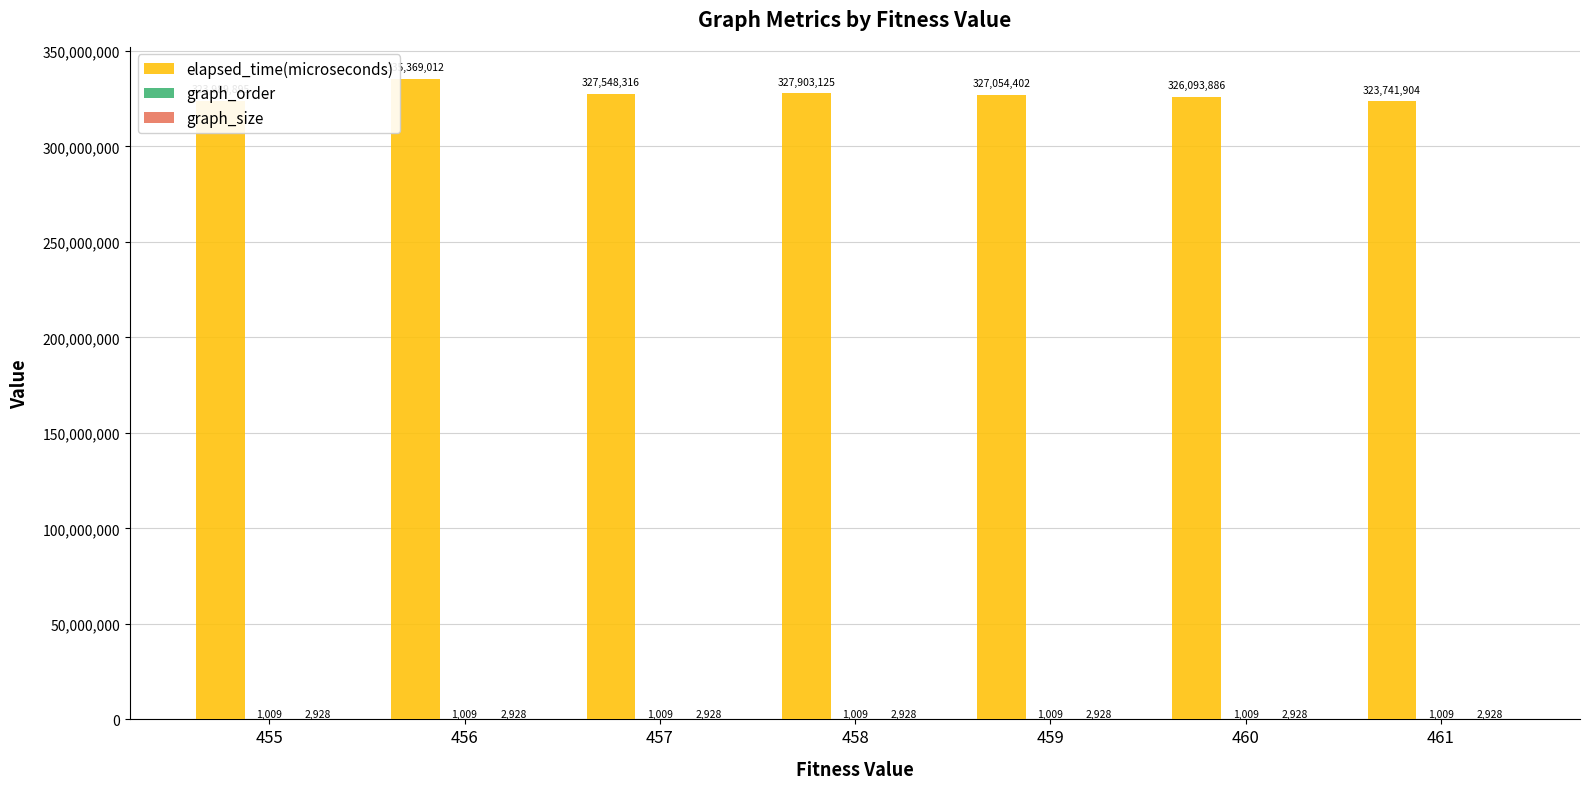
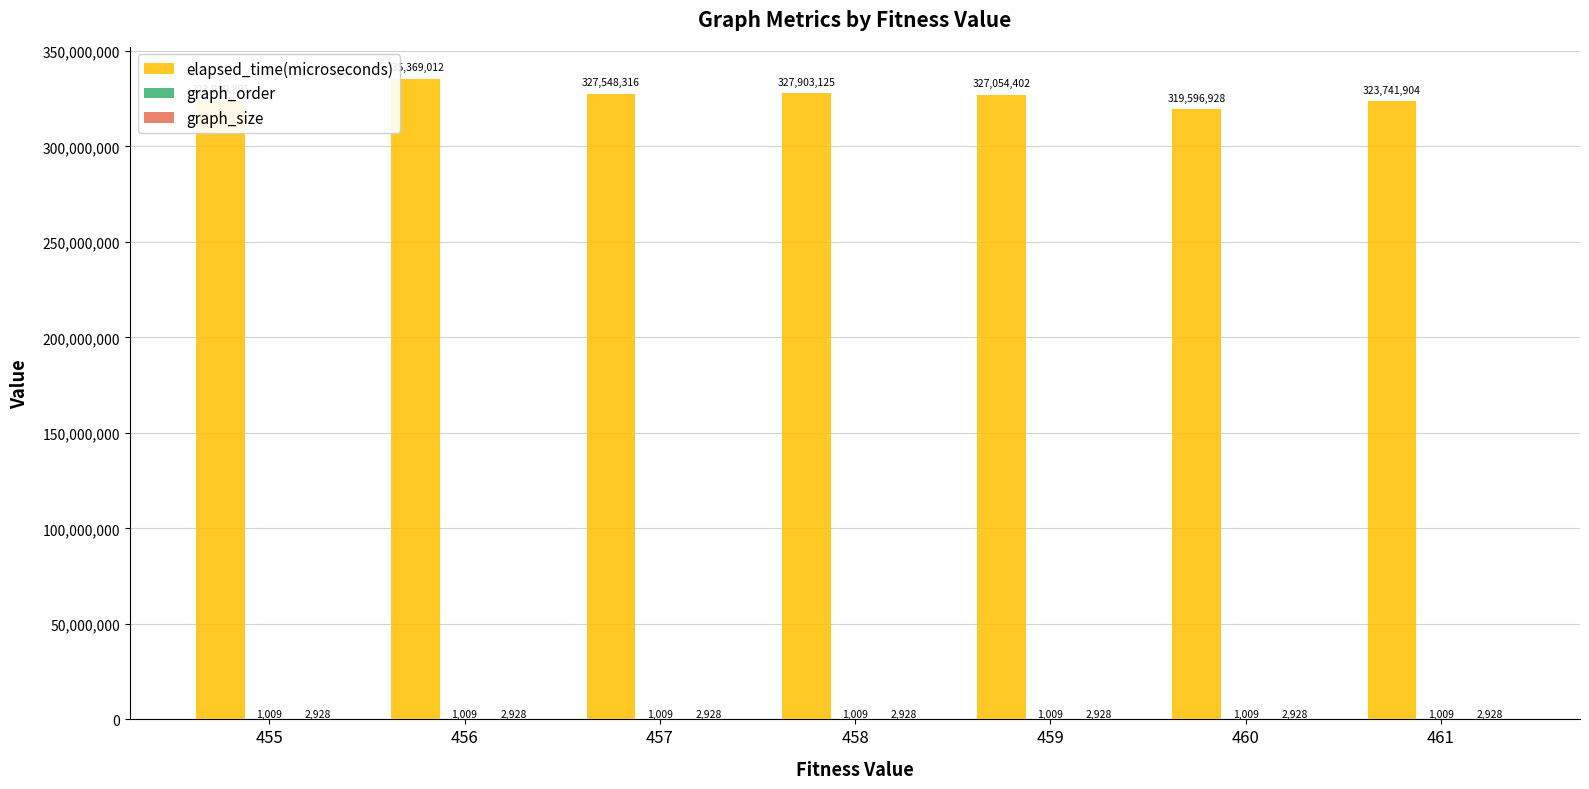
elapsed_time(microseconds), 460: 326,093,886 -> 319,596,928
